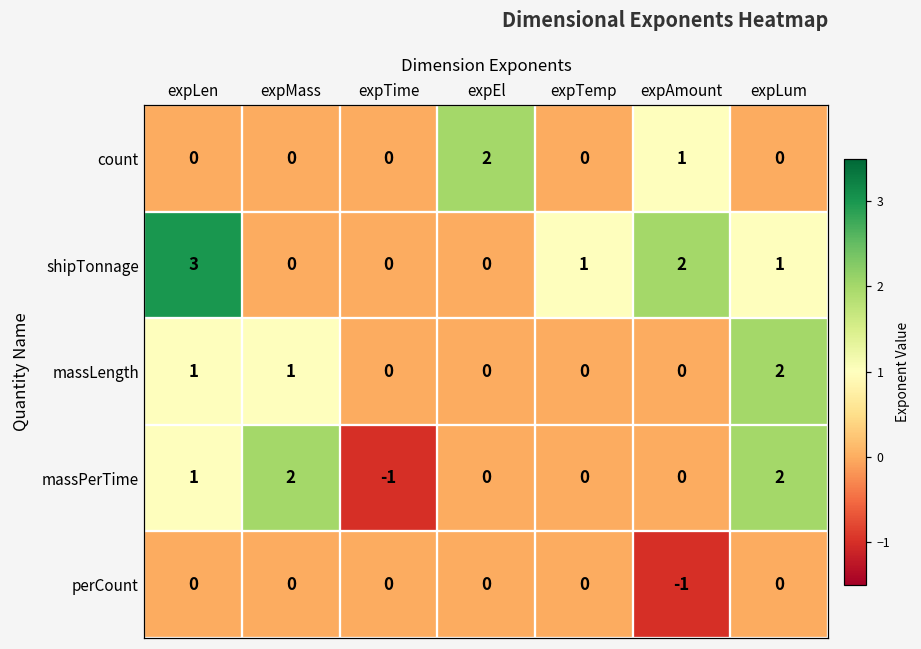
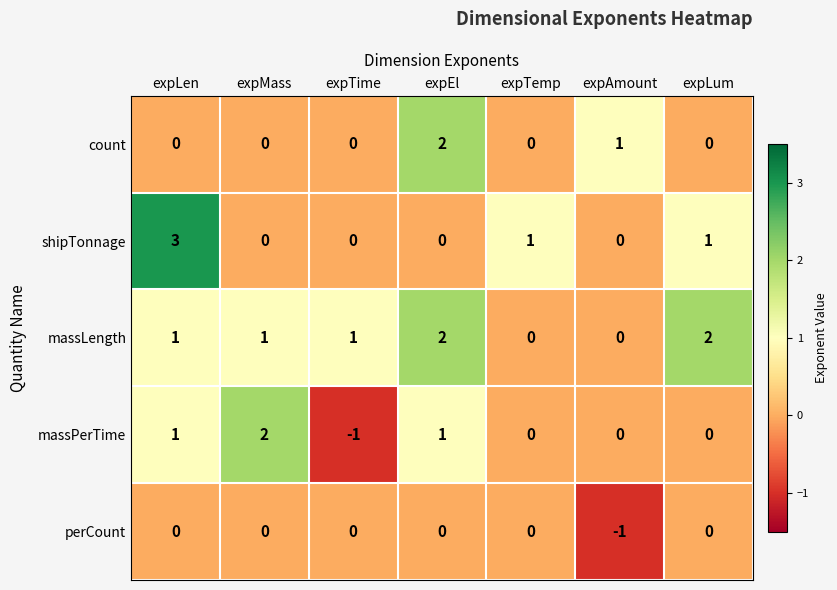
shipTonnage, expAmount: 2 -> 0
massLength, expTime: 0 -> 1
massLength, expEl: 0 -> 2
massPerTime, expEl: 0 -> 1
massPerTime, expLum: 2 -> 0
